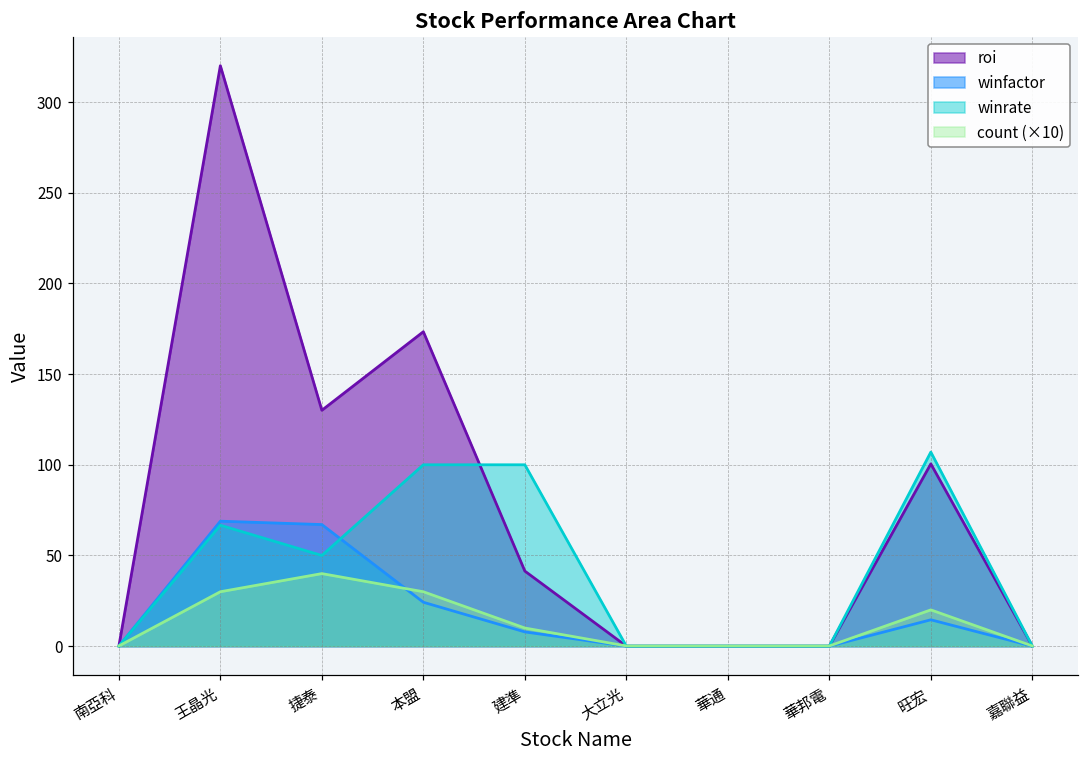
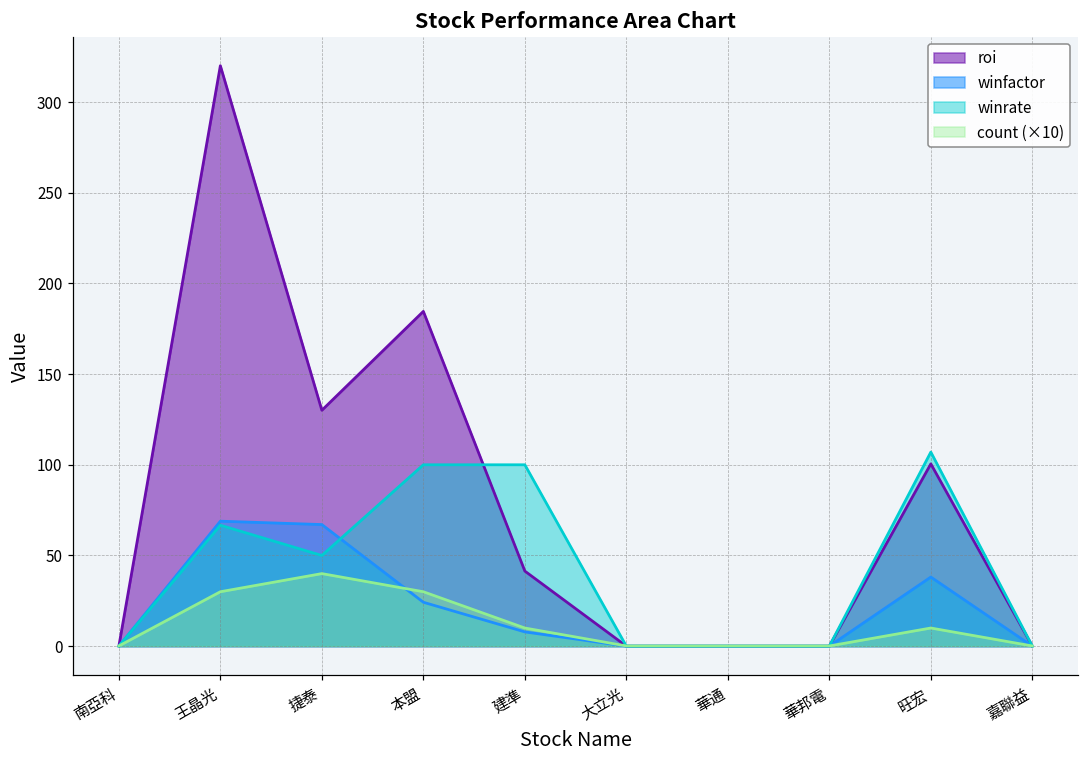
roi, 本盟: 173 -> 185
winfactor, 旺宏: 15 -> 38
count (×10), 旺宏: 20 -> 10
